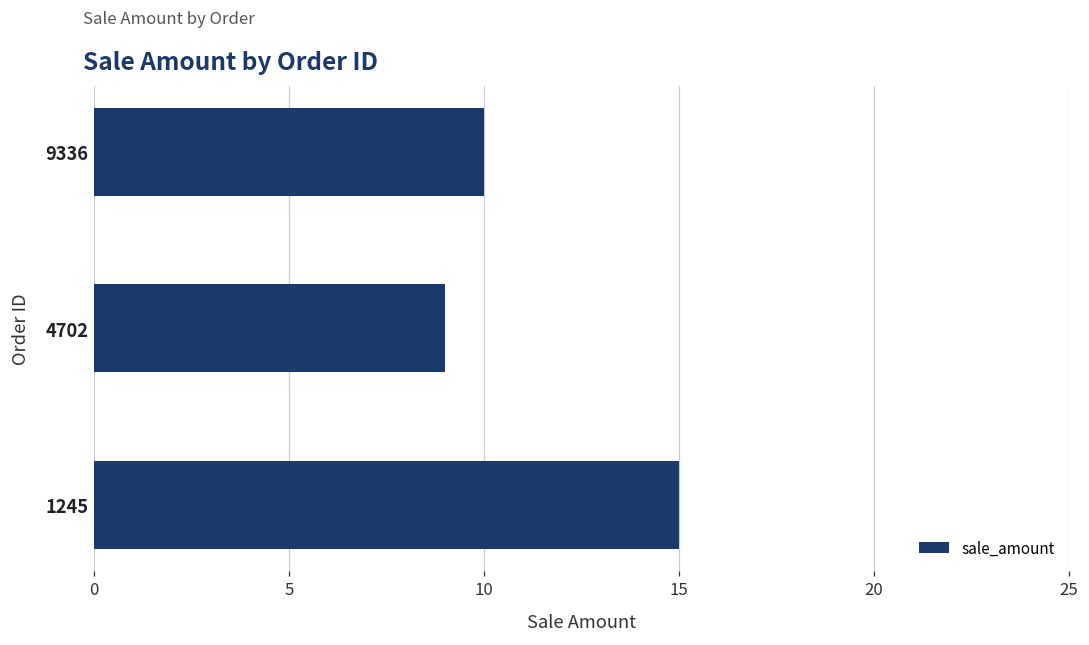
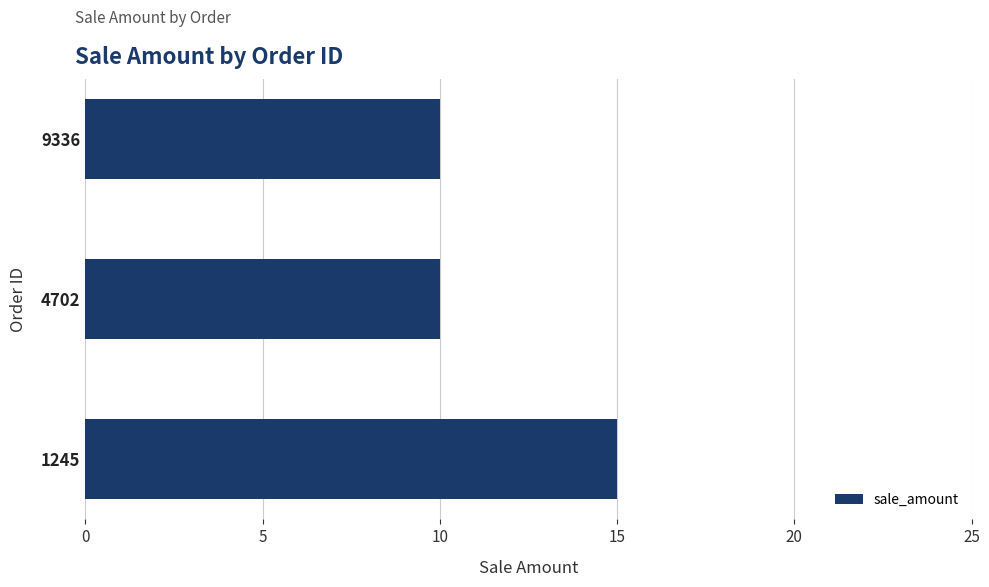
4702: 9 -> 10
